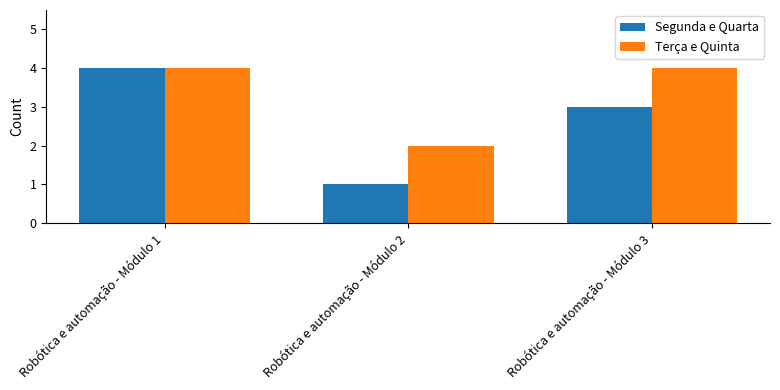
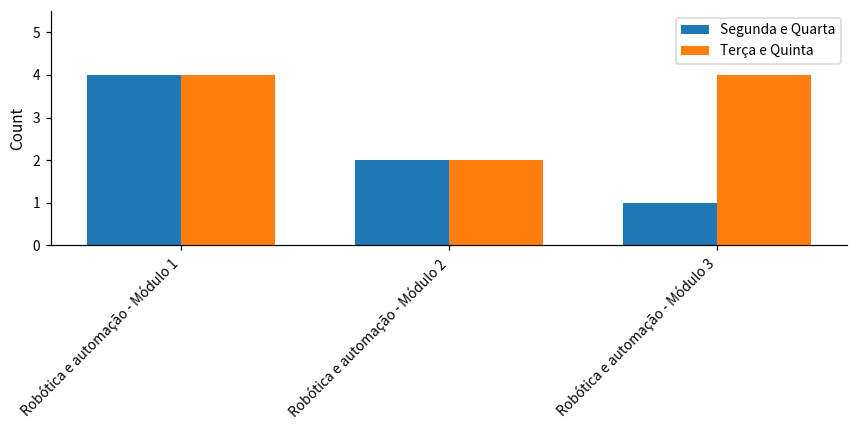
Segunda e Quarta, Robótica e automação - Módulo 2: 1 -> 2
Segunda e Quarta, Robótica e automação - Módulo 3: 3 -> 1
